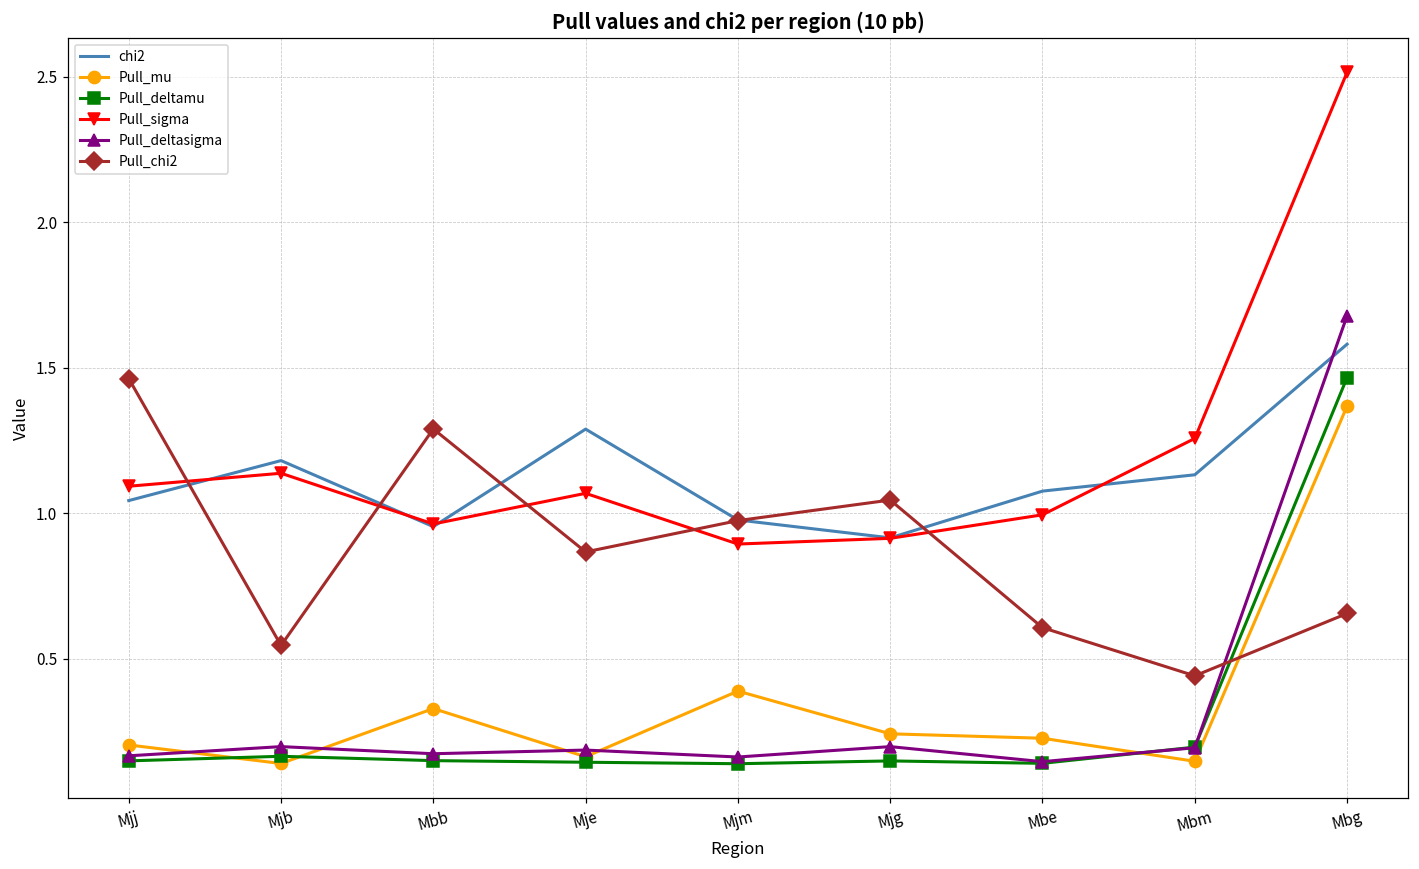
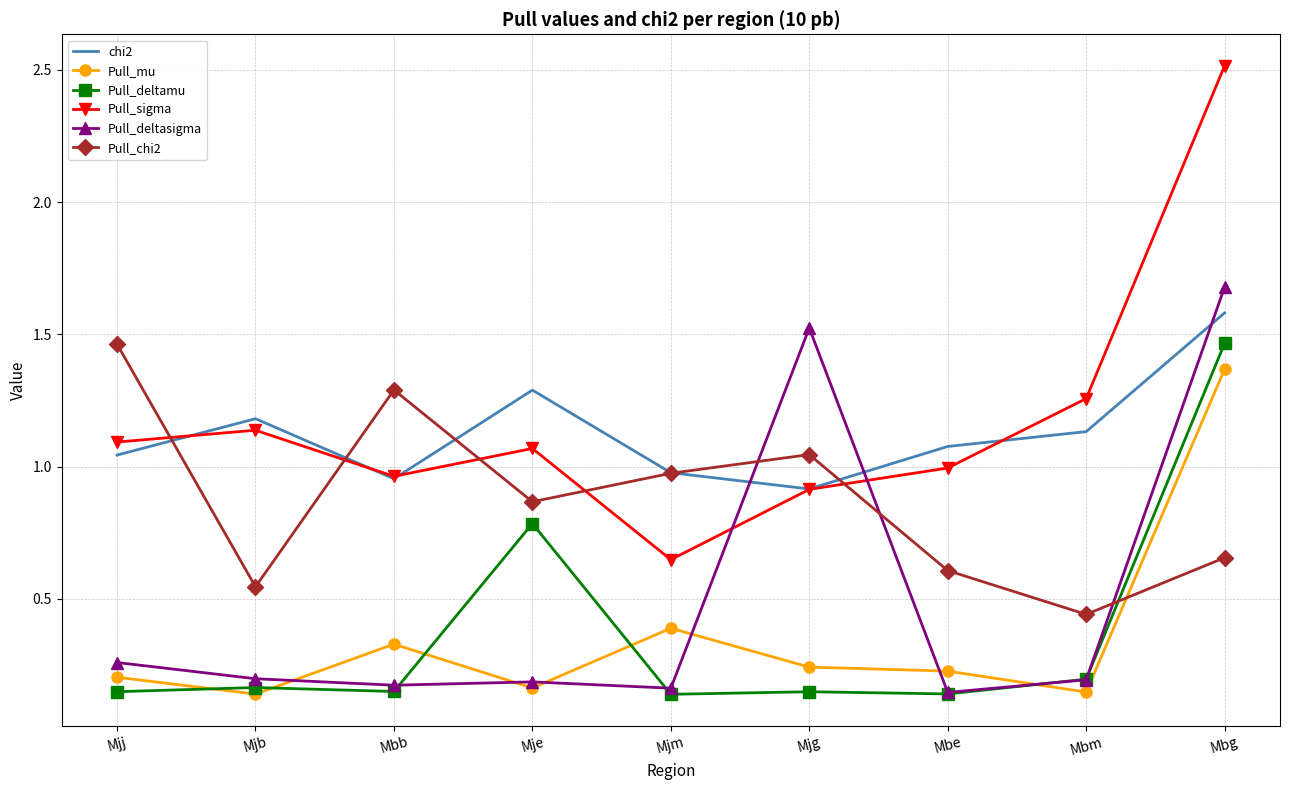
Pull_deltasigma, Mjj: 0.17 -> 0.26
Pull_deltamu, Mje: 0.14 -> 0.78
Pull_sigma, Mjm: 0.89 -> 0.65
Pull_deltasigma, Mjg: 0.20 -> 1.52
